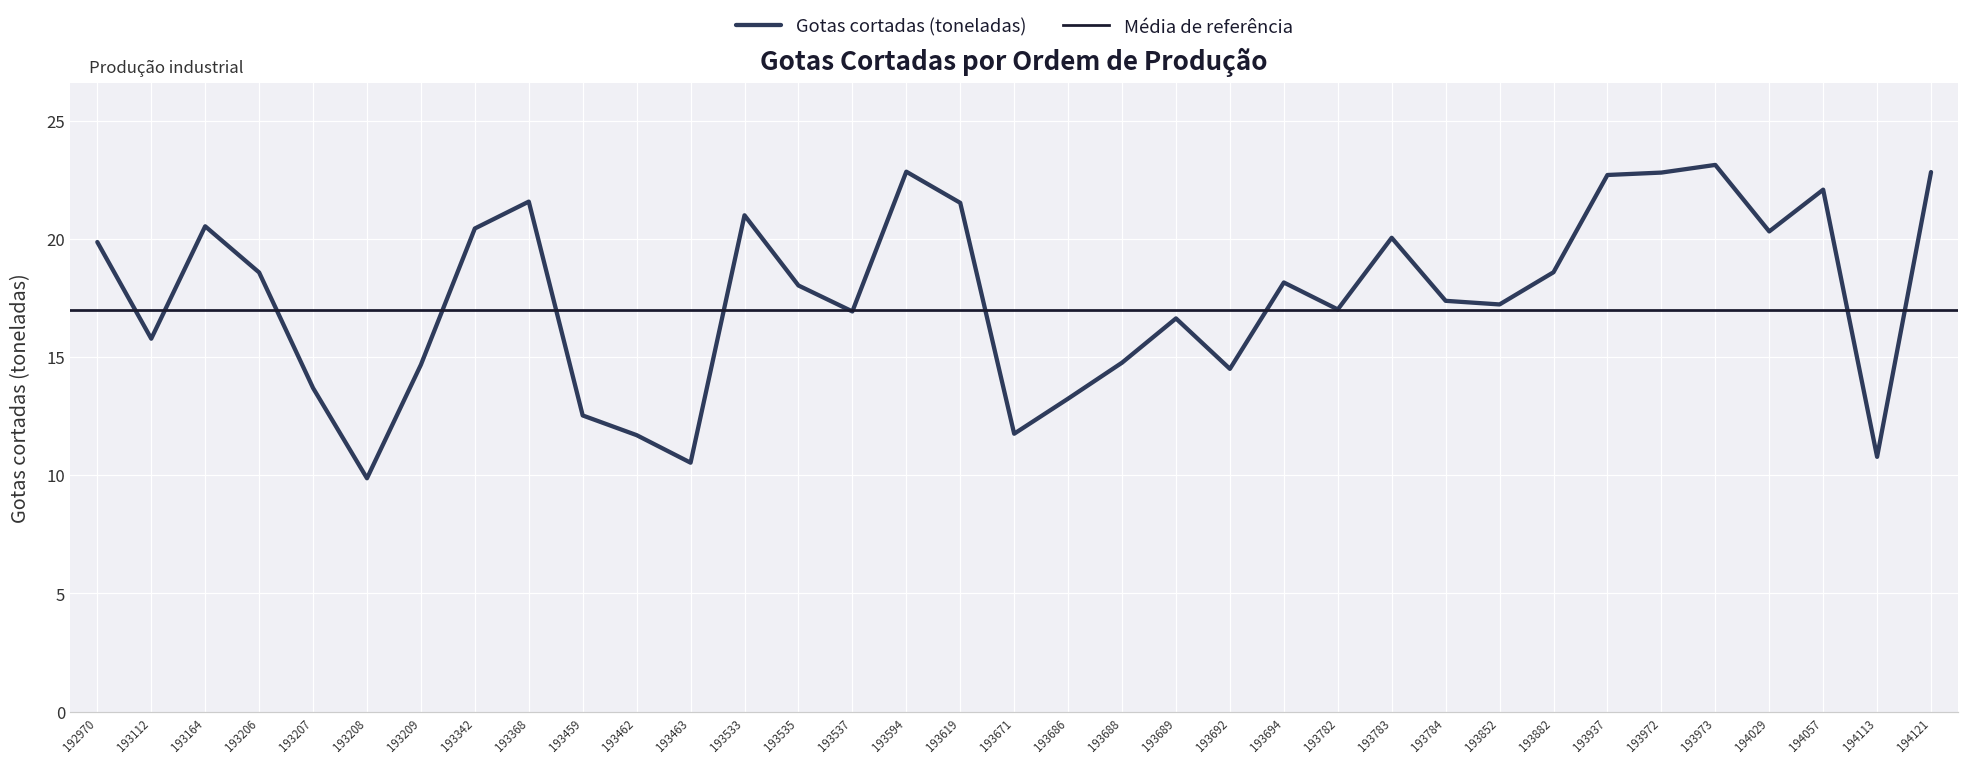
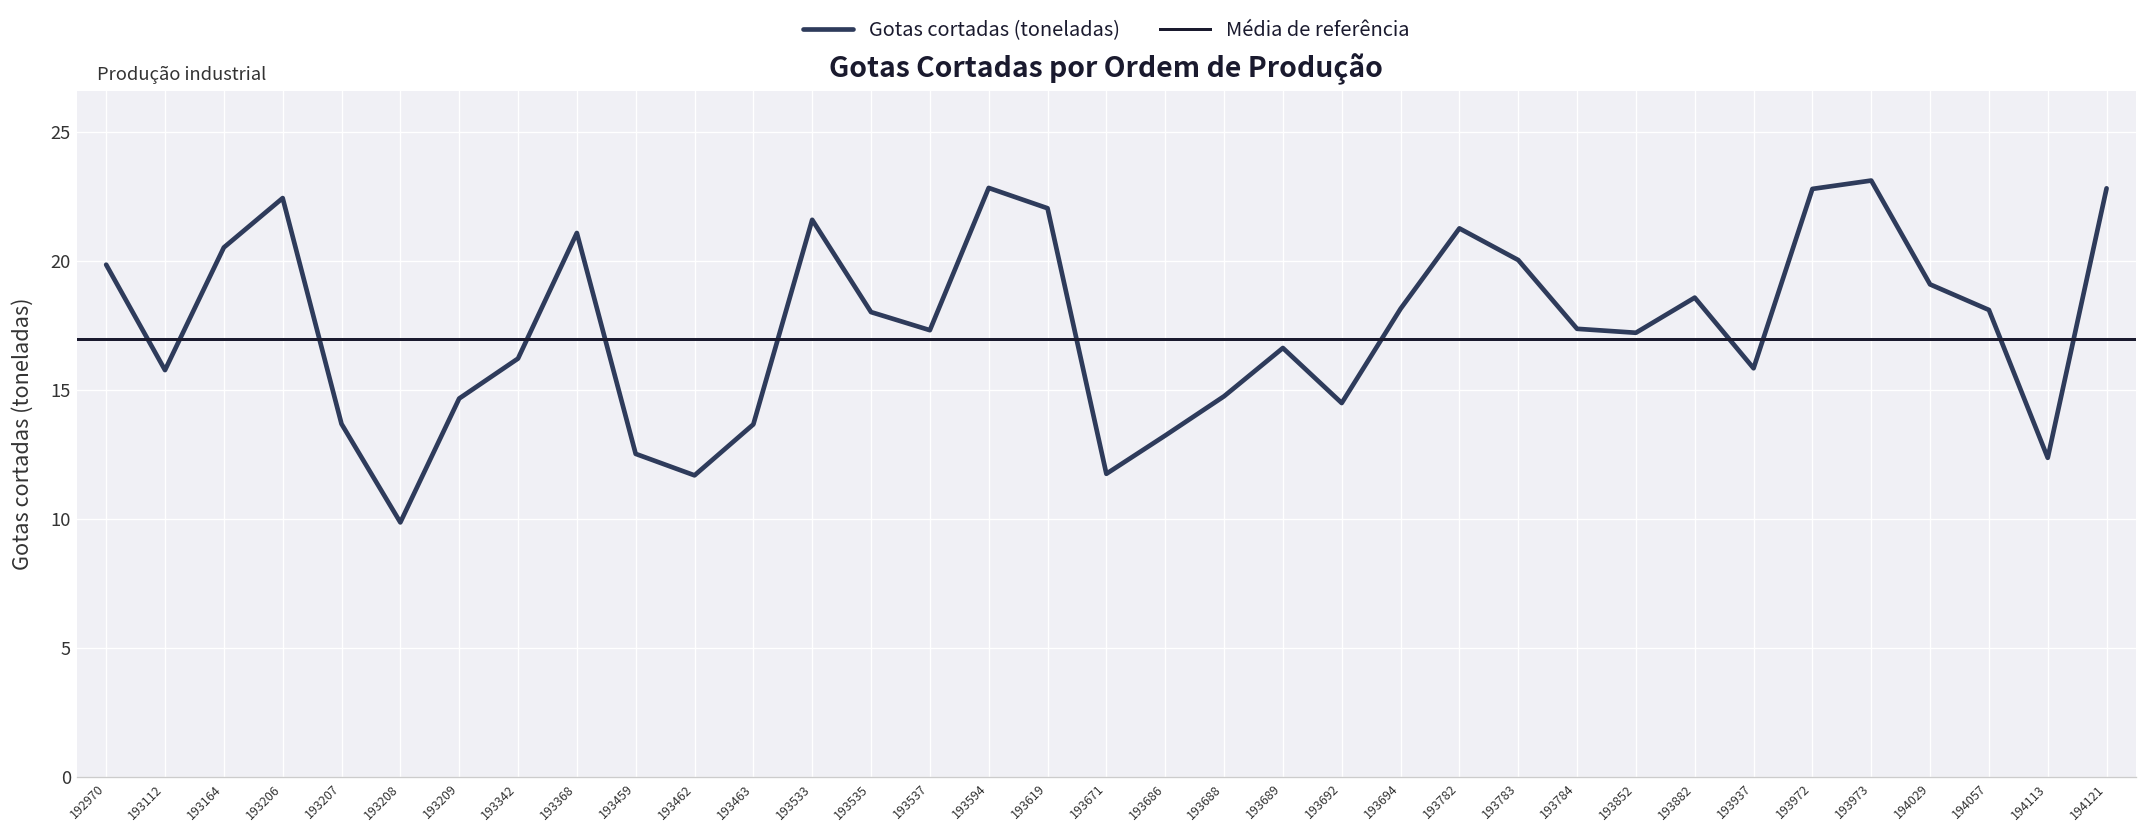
193206: 18.6 -> 22.4
193342: 20.4 -> 16.2
193368: 21.6 -> 21.1
193463: 10.5 -> 13.7
193533: 21.0 -> 21.6
193537: 16.9 -> 17.3
193619: 21.5 -> 22.1
193782: 17.0 -> 21.3
193937: 22.7 -> 15.8
194029: 20.3 -> 19.1
194057: 22.1 -> 18.1
194113: 10.8 -> 12.4
